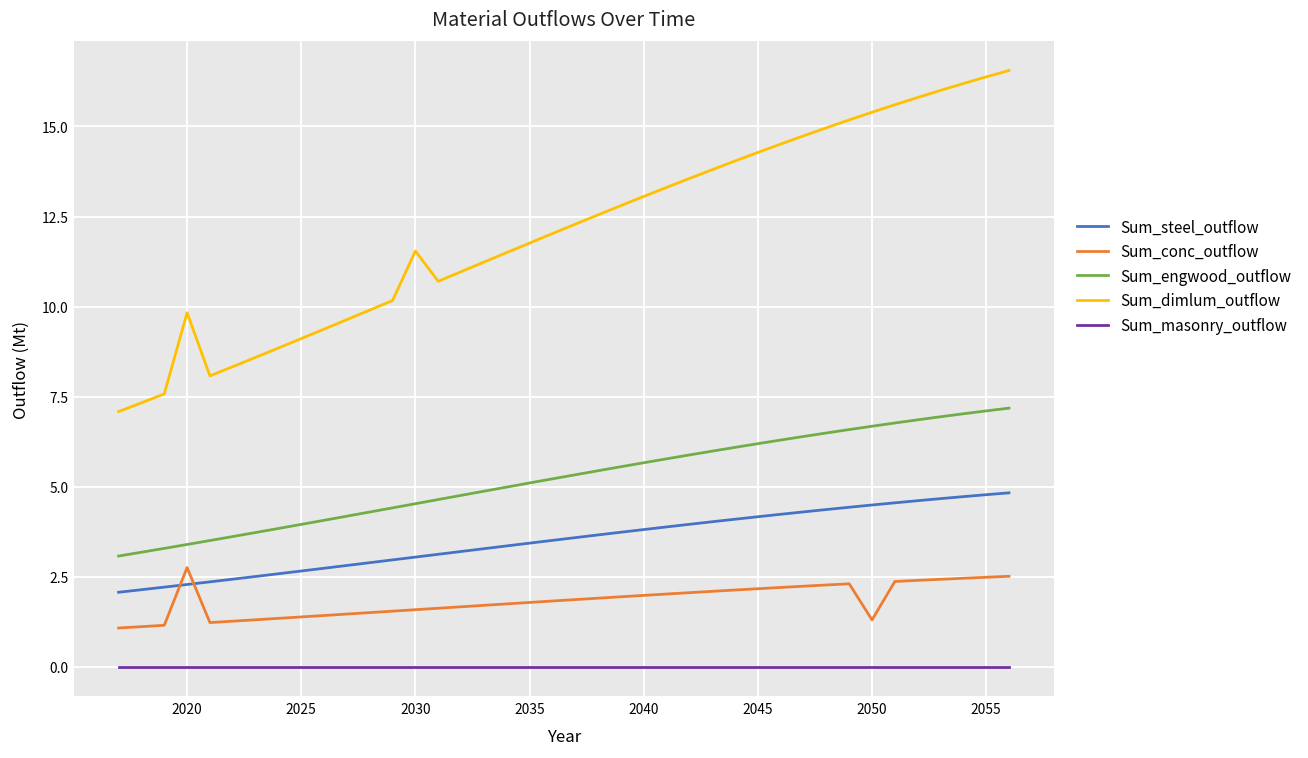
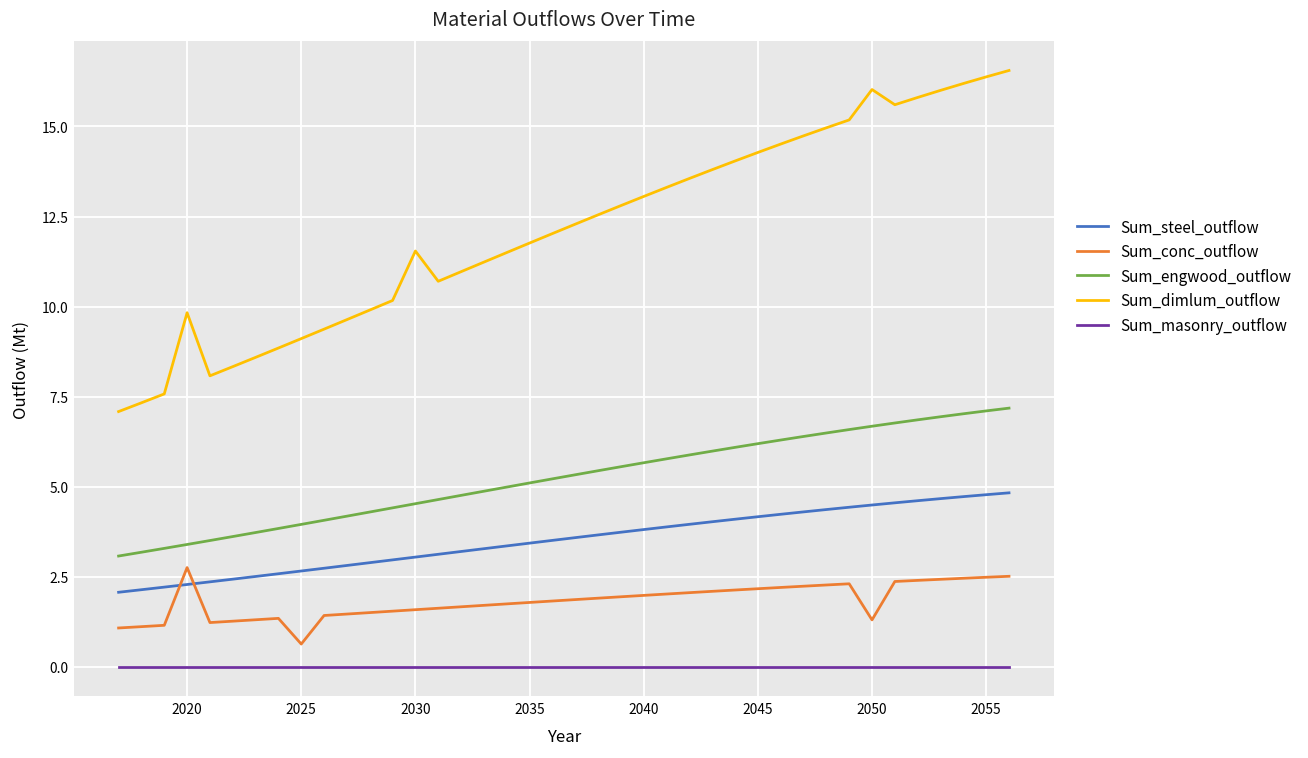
Sum_conc_outflow, 2025: 1.4 -> 0.6
Sum_dimlum_outflow, 2050: 15.4 -> 16.0
